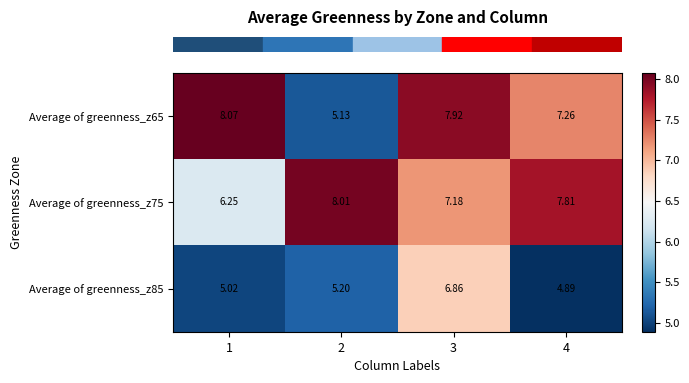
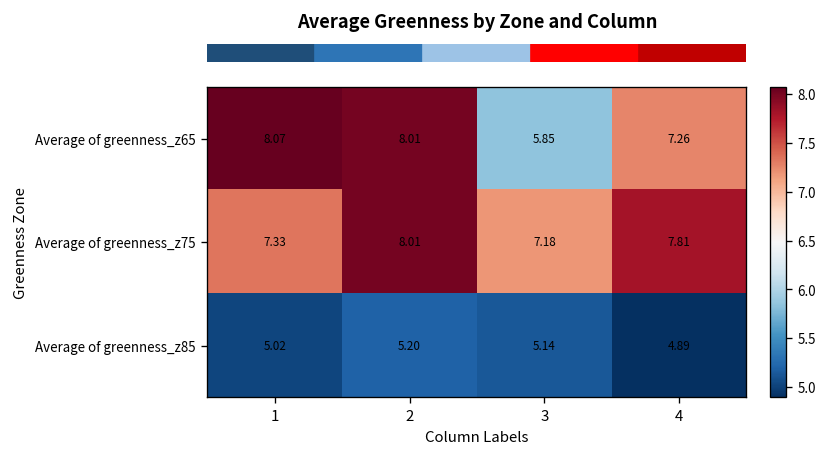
Average of greenness_z65, 2: 5.13 -> 8.01
Average of greenness_z65, 3: 7.92 -> 5.85
Average of greenness_z75, 1: 6.25 -> 7.33
Average of greenness_z85, 3: 6.86 -> 5.14
